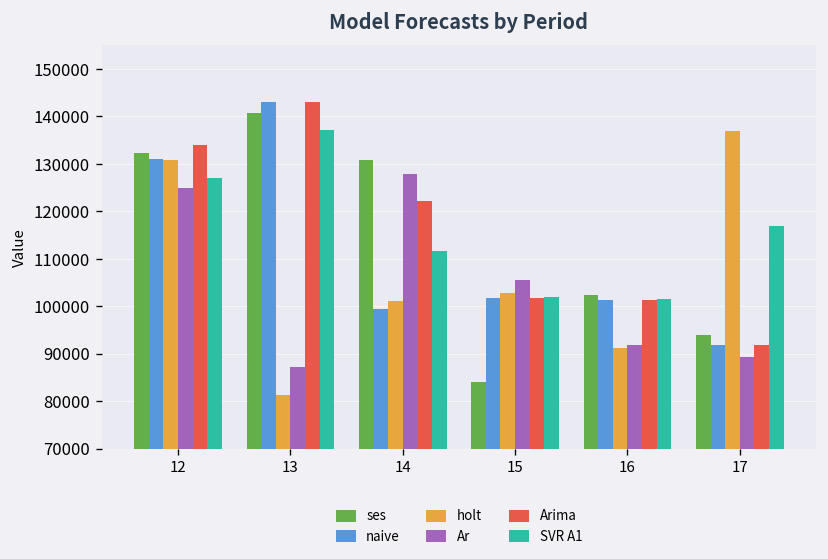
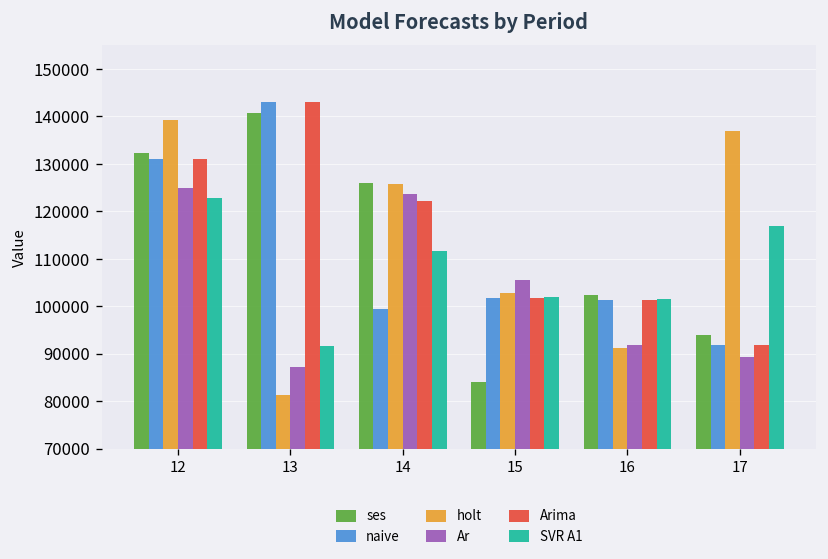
holt, 12: 131000 -> 139000
Arima, 12: 134000 -> 131000
SVR A1, 12: 127000 -> 123000
SVR A1, 13: 137000 -> 92000
ses, 14: 131000 -> 126000
holt, 14: 101000 -> 126000
Ar, 14: 128000 -> 124000
